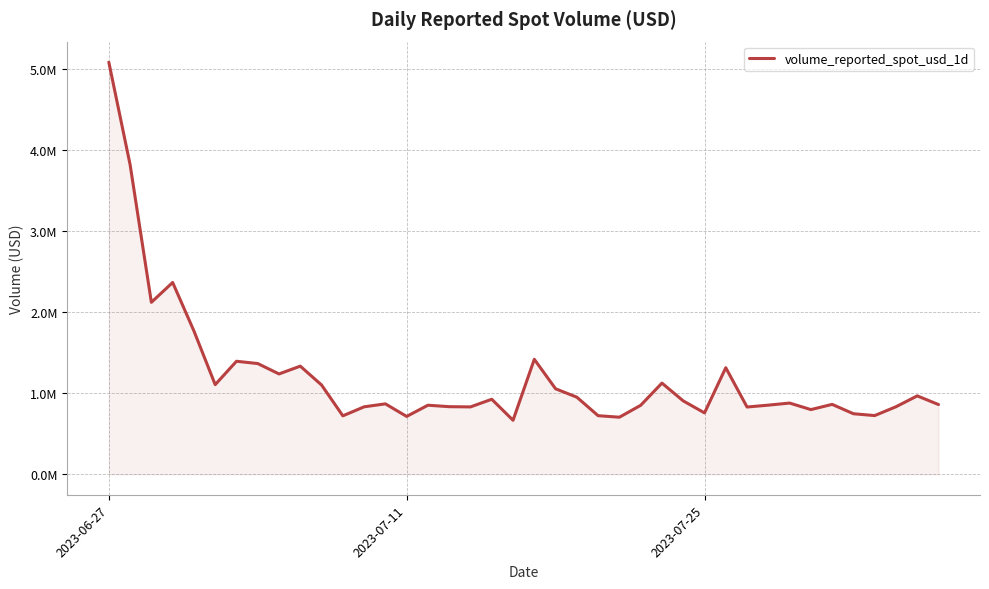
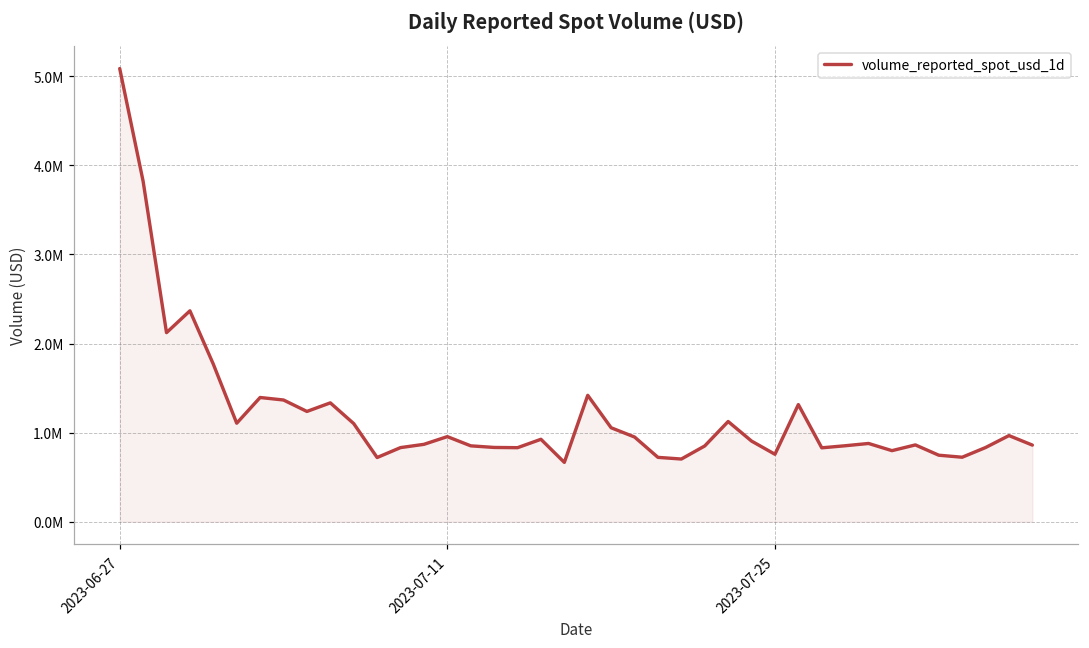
2023-07-11: 700000 -> 1000000
